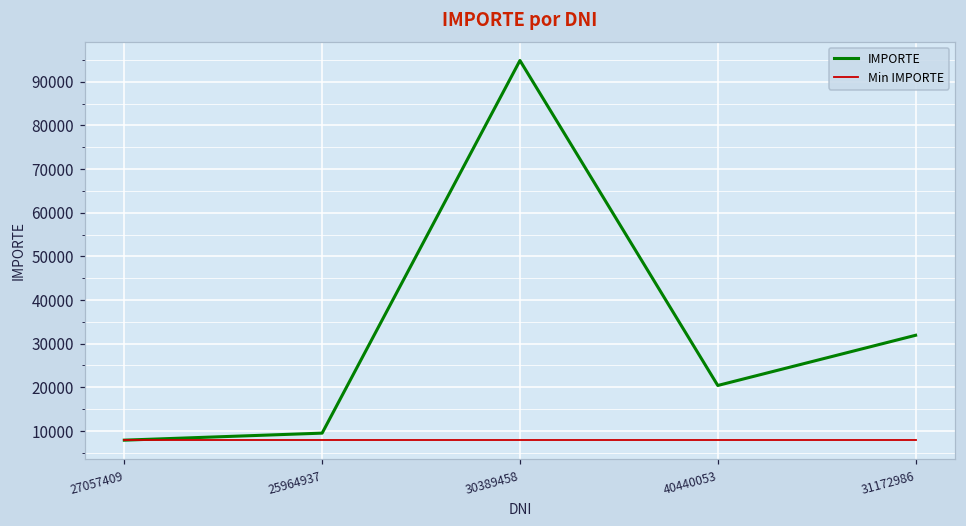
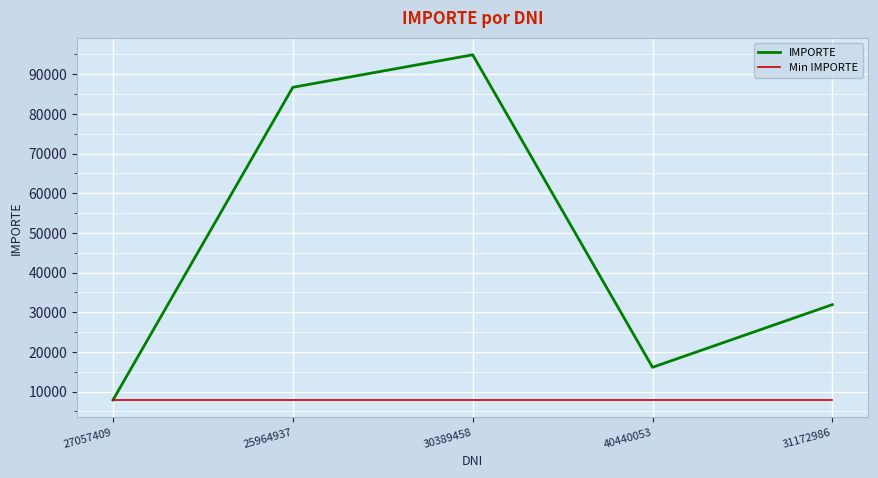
IMPORTE, 25964937: 10000 -> 87000
IMPORTE, 40440053: 20000 -> 16000
